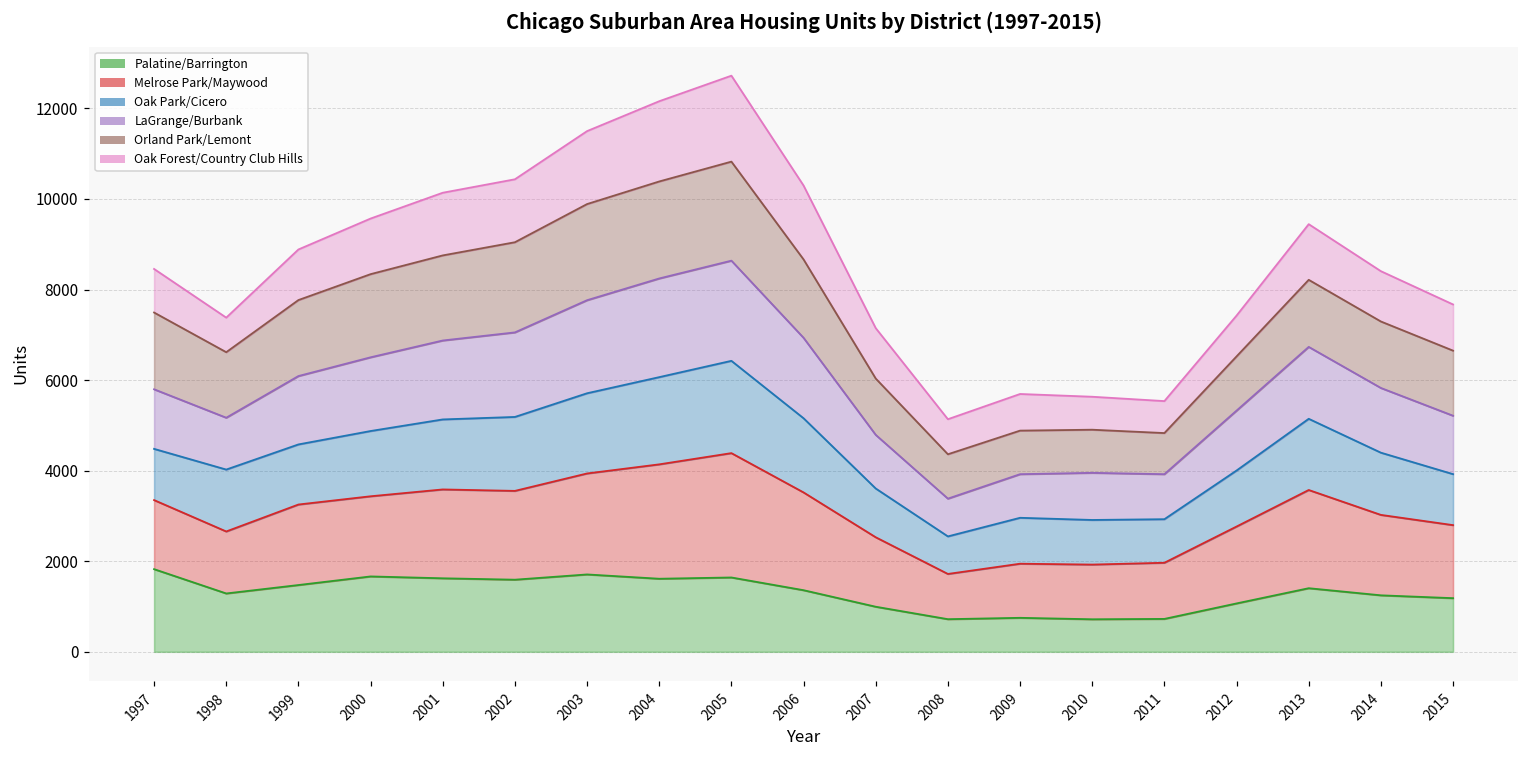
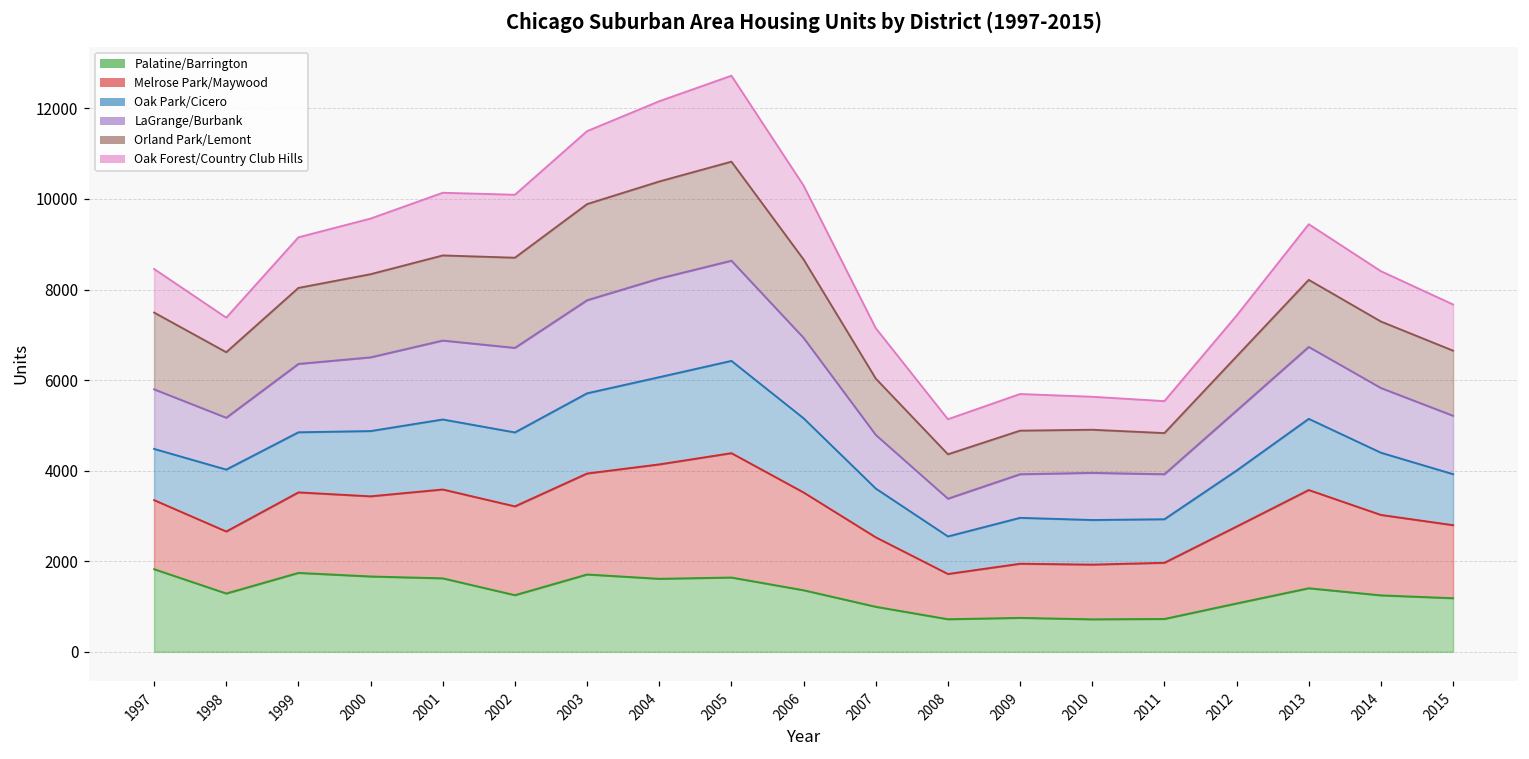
Palatine/Barrington, 1999: 1500 -> 1700
Palatine/Barrington, 2002: 1600 -> 1300
